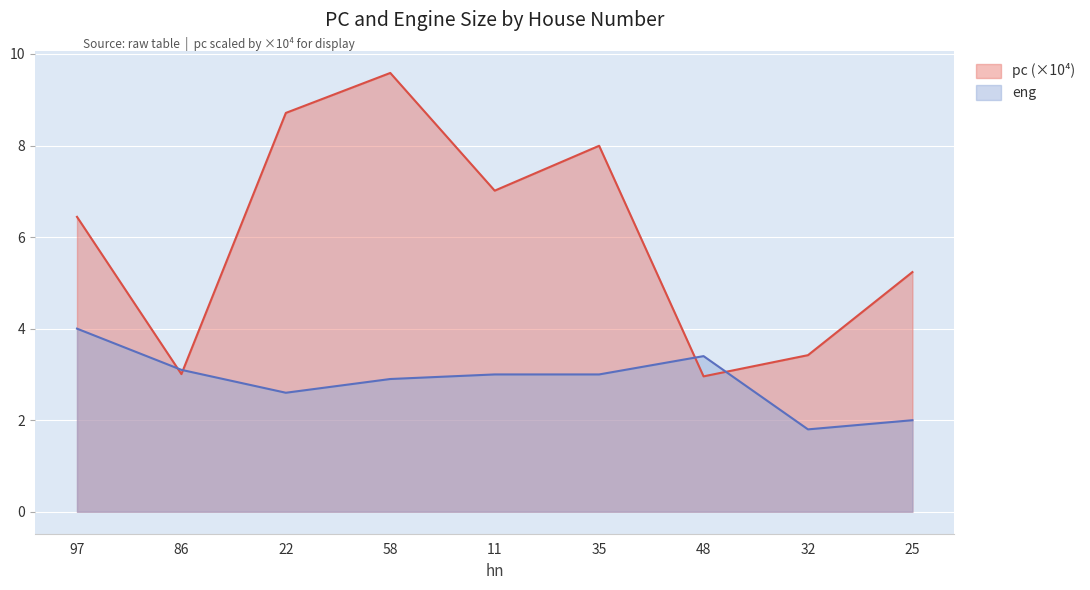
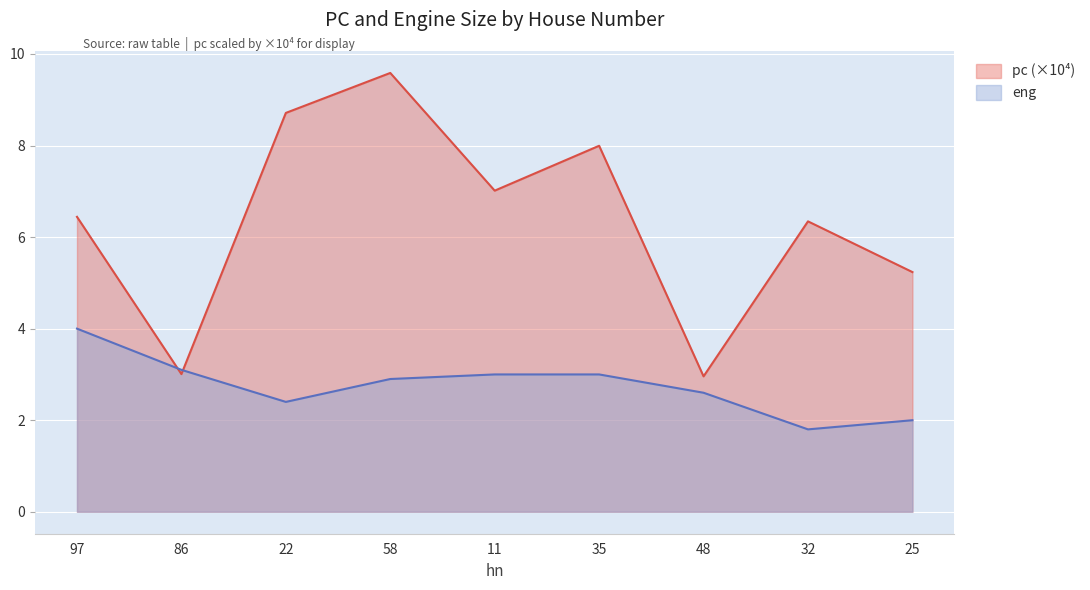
eng, 22: 2.6 -> 2.4
eng, 48: 3.4 -> 2.6
pc (×10⁴), 32: 3.4 -> 6.3
